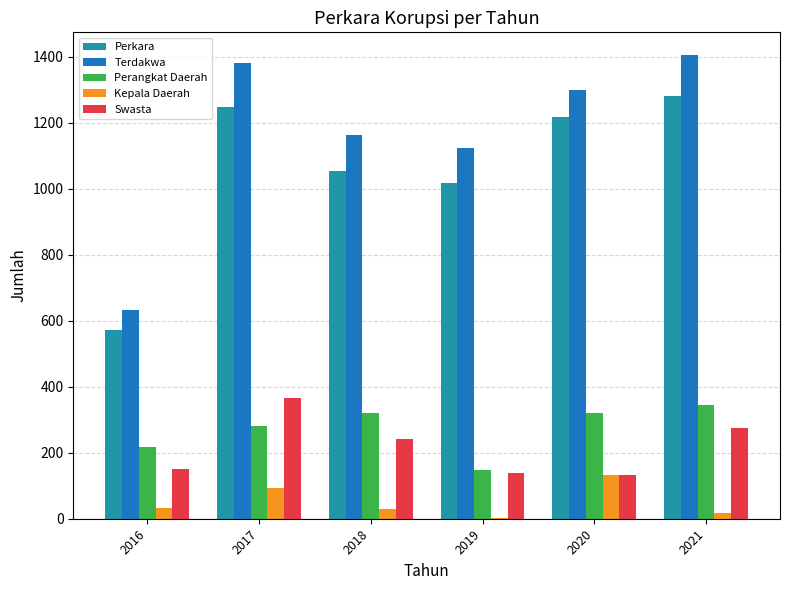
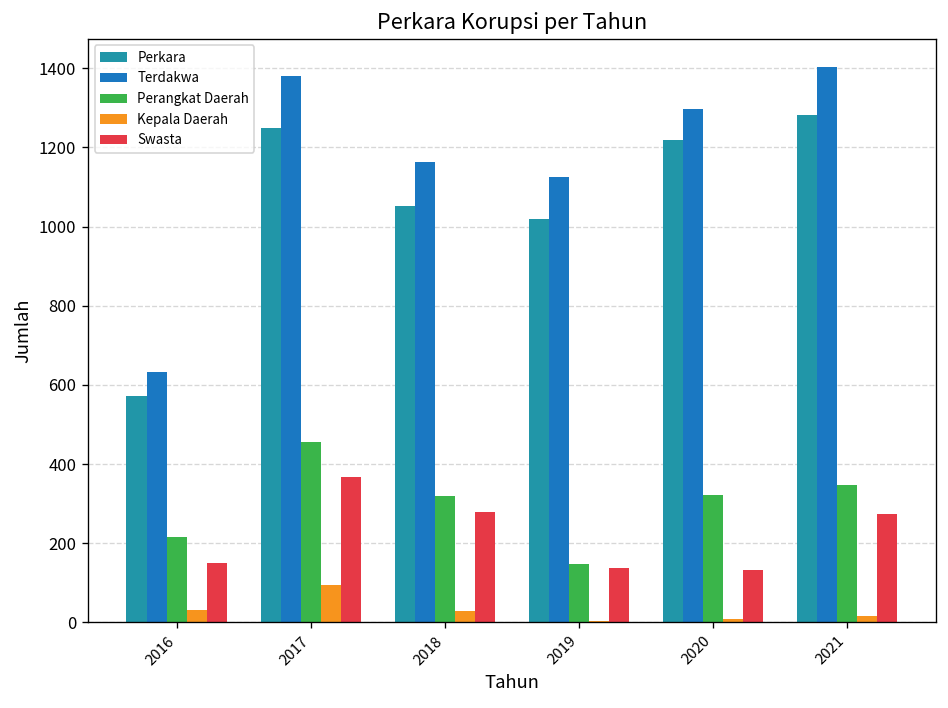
Perangkat Daerah, 2017: 280 -> 460
Swasta, 2018: 240 -> 280
Kepala Daerah, 2020: 130 -> 10
